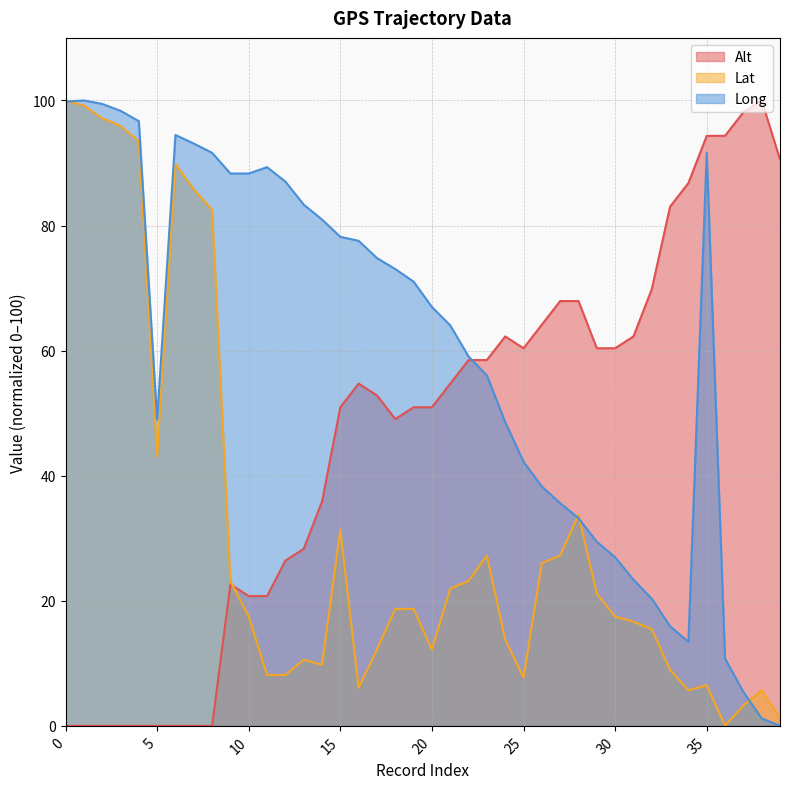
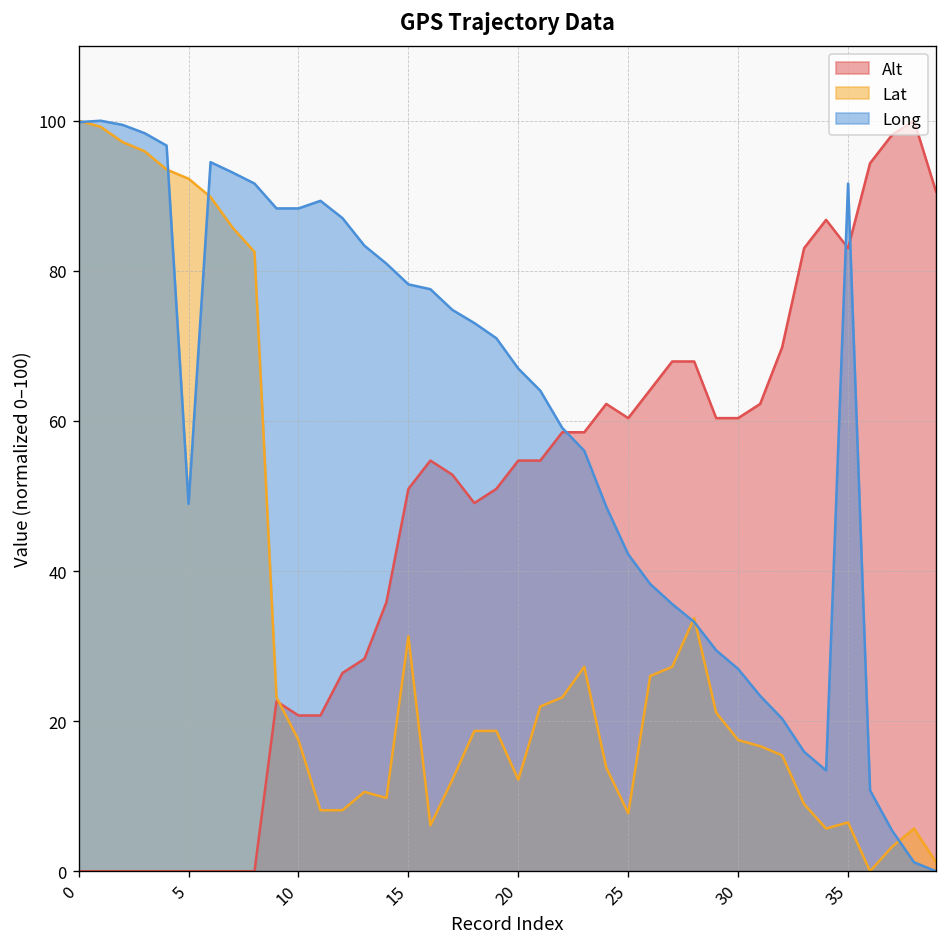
Lat, 5: 43 -> 92
Alt, 20: 51 -> 55
Alt, 35: 94 -> 83
